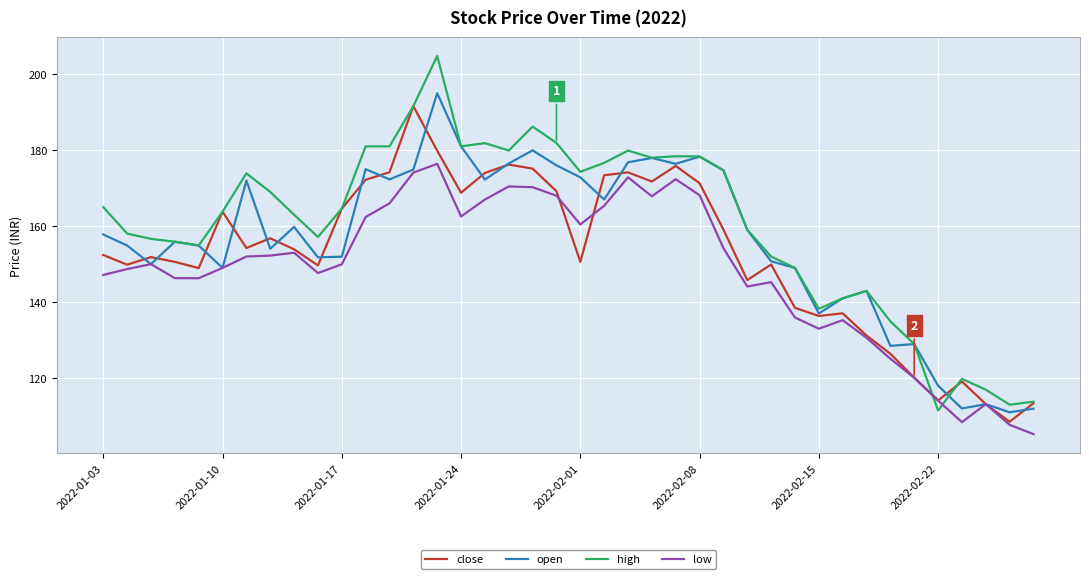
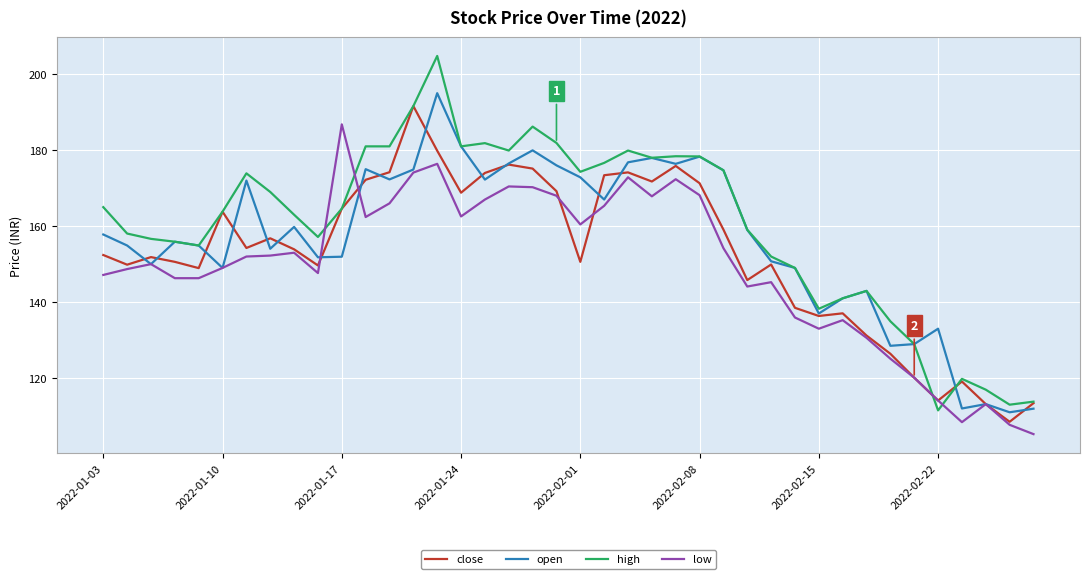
low, 2022-01-17: 150 -> 187
open, 2022-02-22: 118 -> 133
